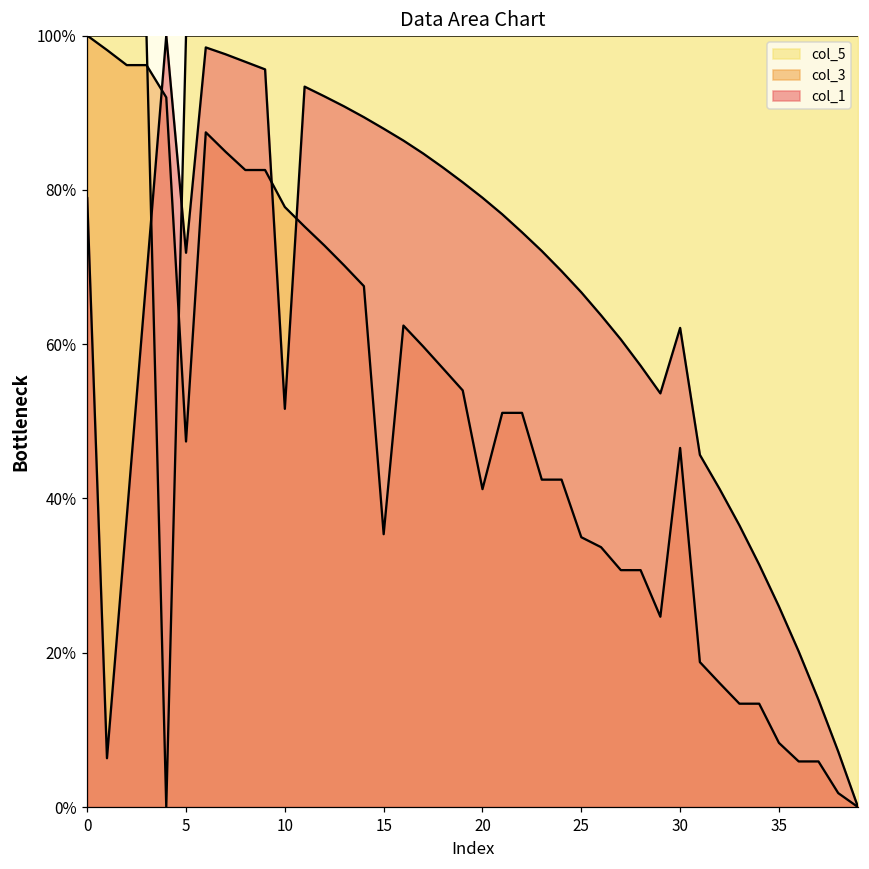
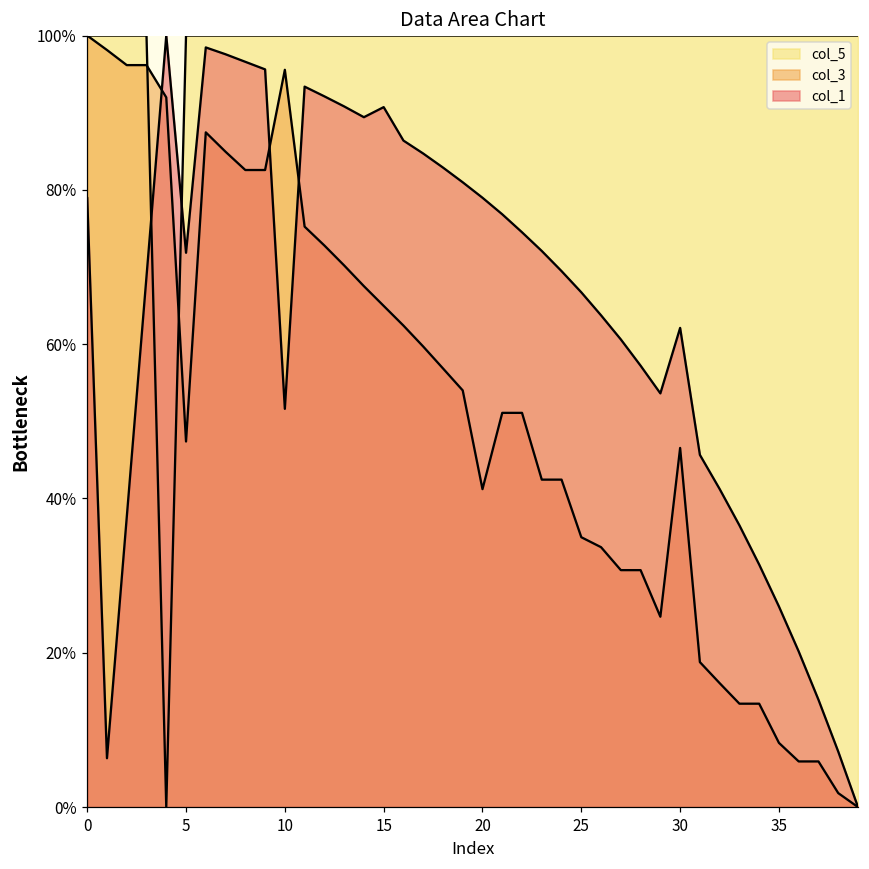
col_3, 10: 78% -> 96%
col_3, 15: 35% -> 65%
col_1, 15: 88% -> 91%
